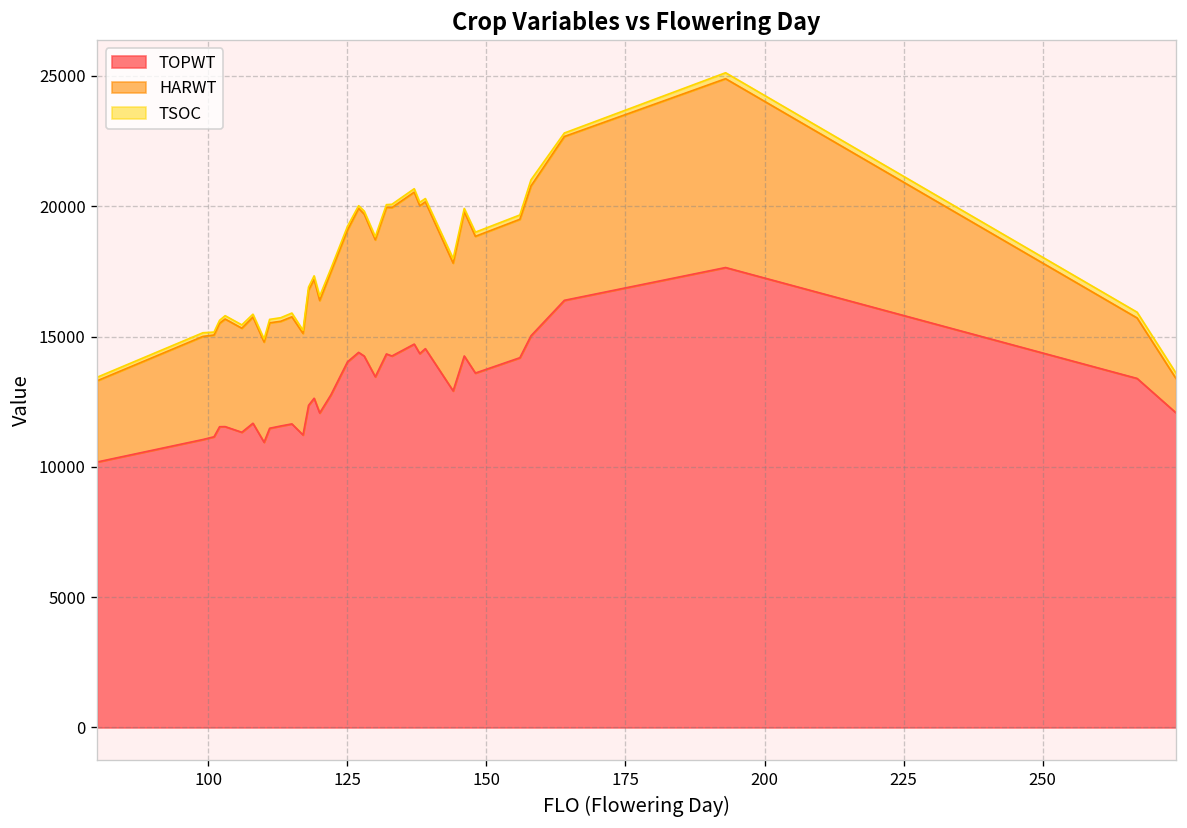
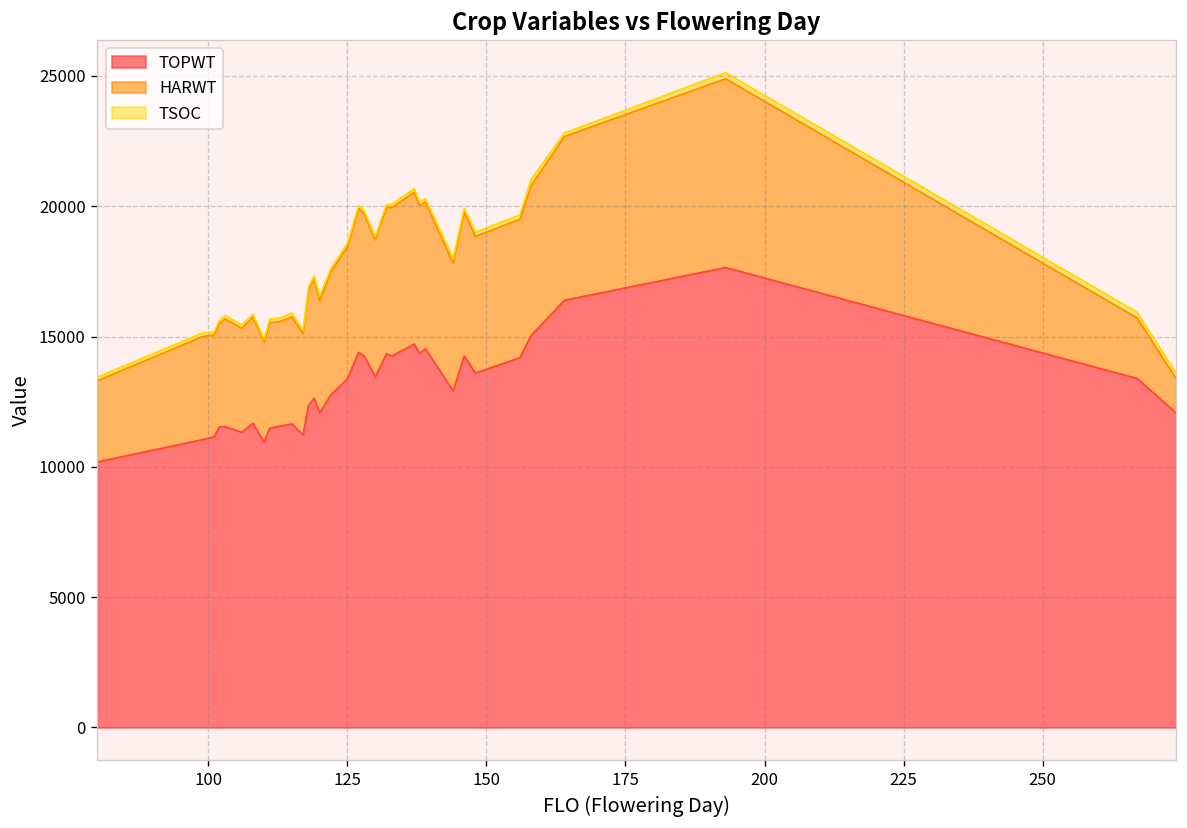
TOPWT, 125: 14000 -> 13400
